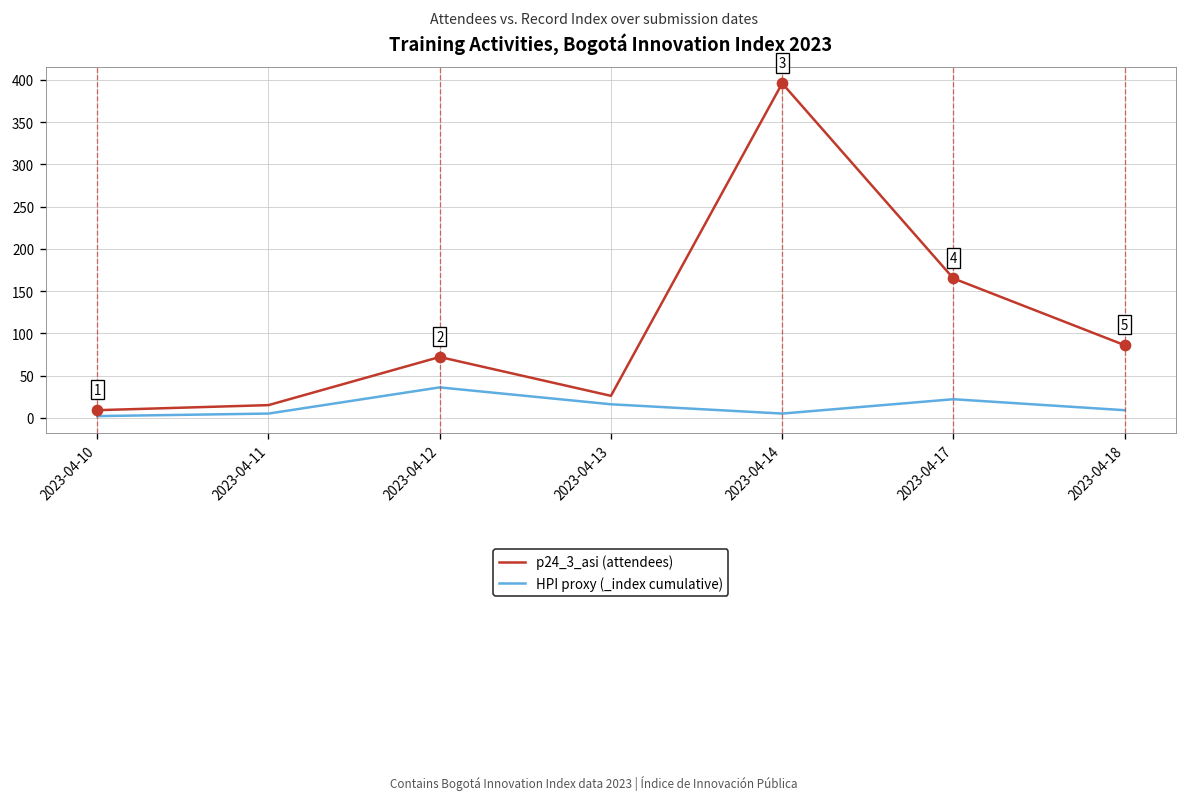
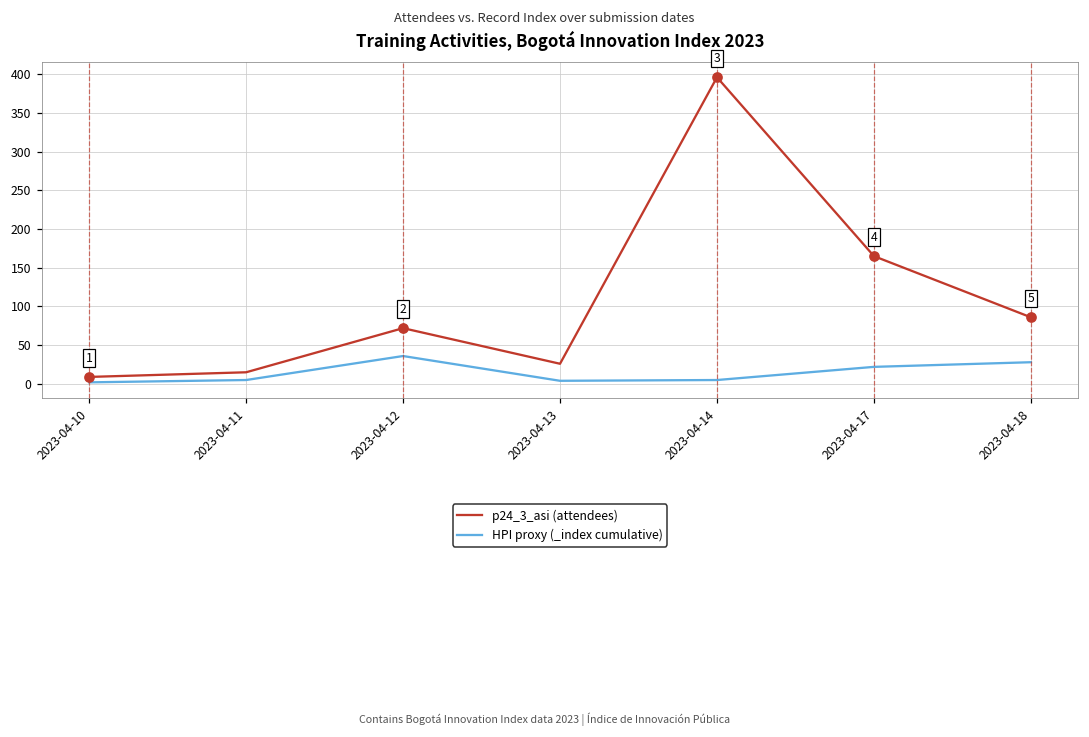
HPI proxy (_index cumulative), 2023-04-13: 20 -> 0
HPI proxy (_index cumulative), 2023-04-18: 10 -> 30
